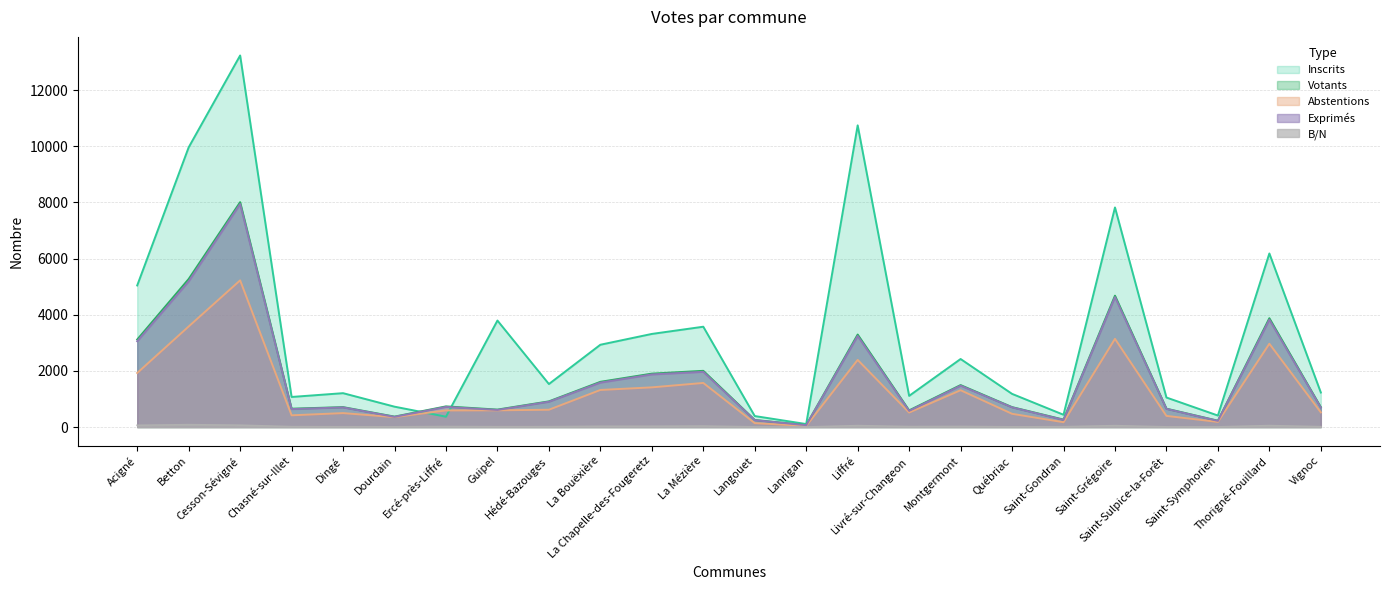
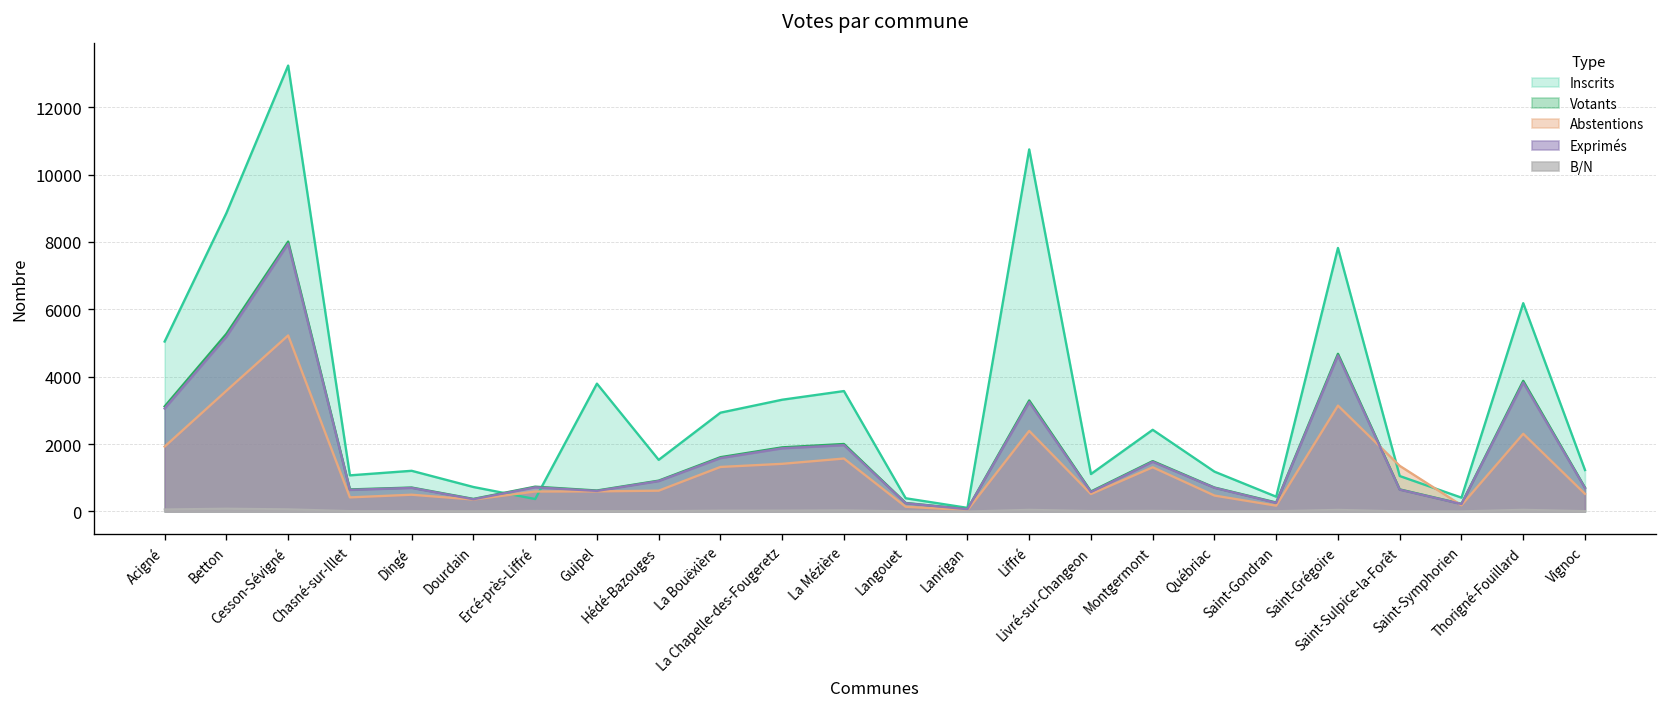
Inscrits, Betton: 10000 -> 8900
Abstentions, Saint-Sulpice-la-Forêt: 400 -> 1400
Abstentions, Thorigné-Fouillard: 3000 -> 2300
